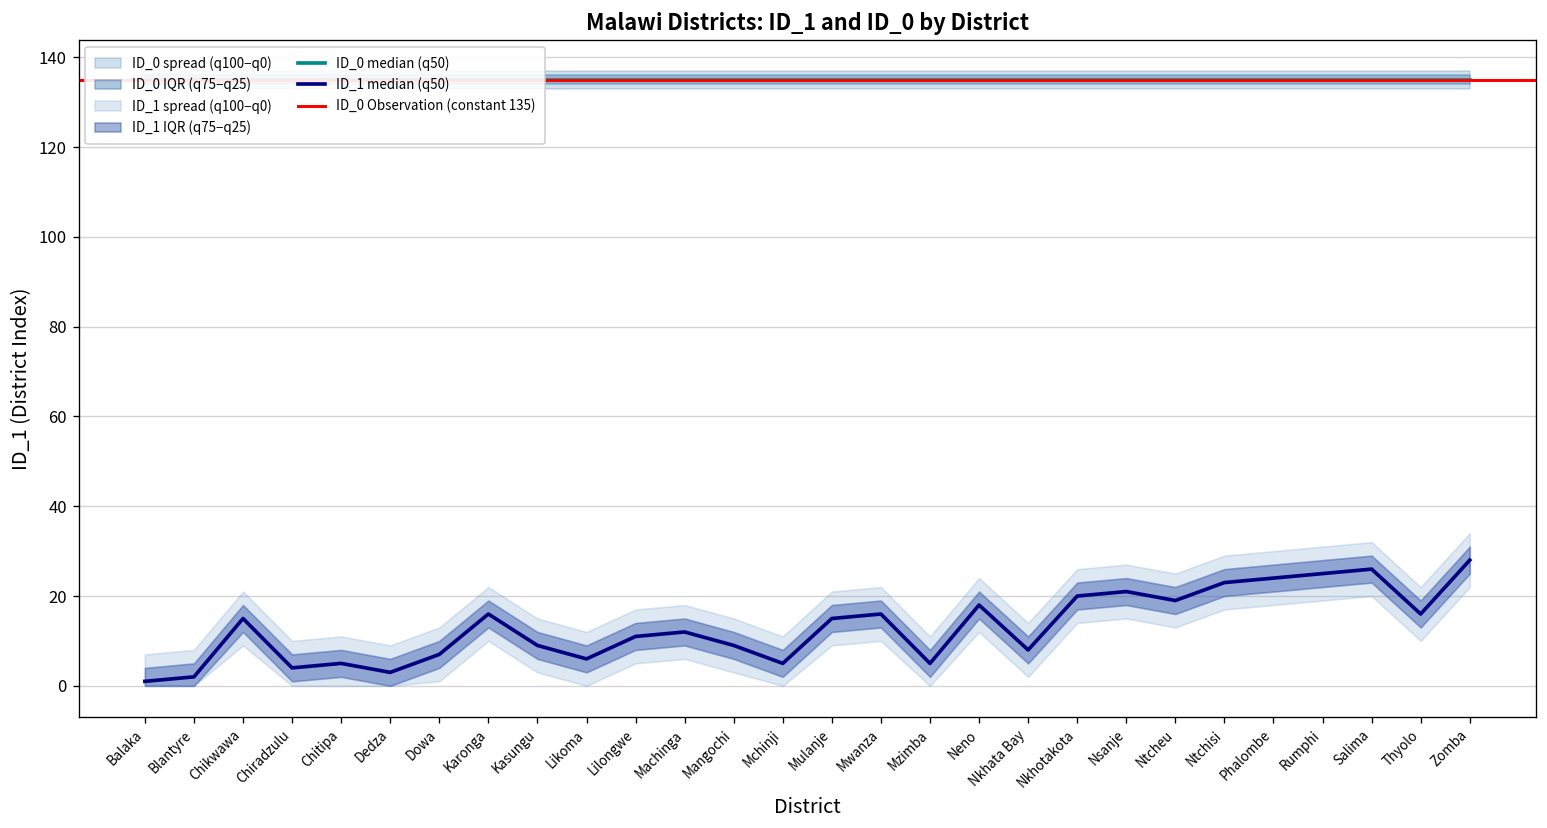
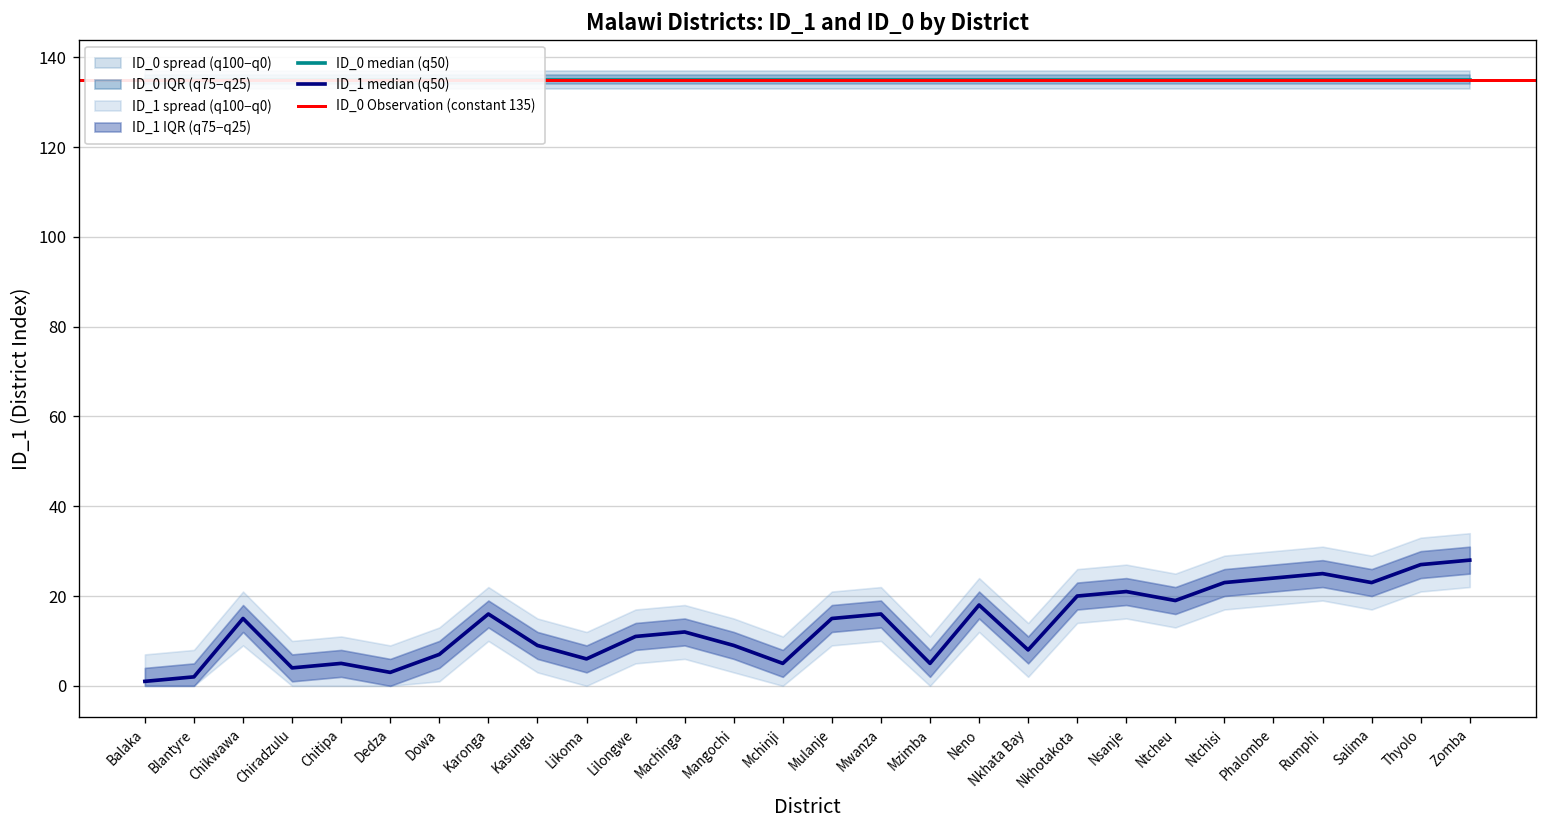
ID_1 median (q50), Salima: 26 -> 23
ID_1 median (q50), Thyolo: 16 -> 27
